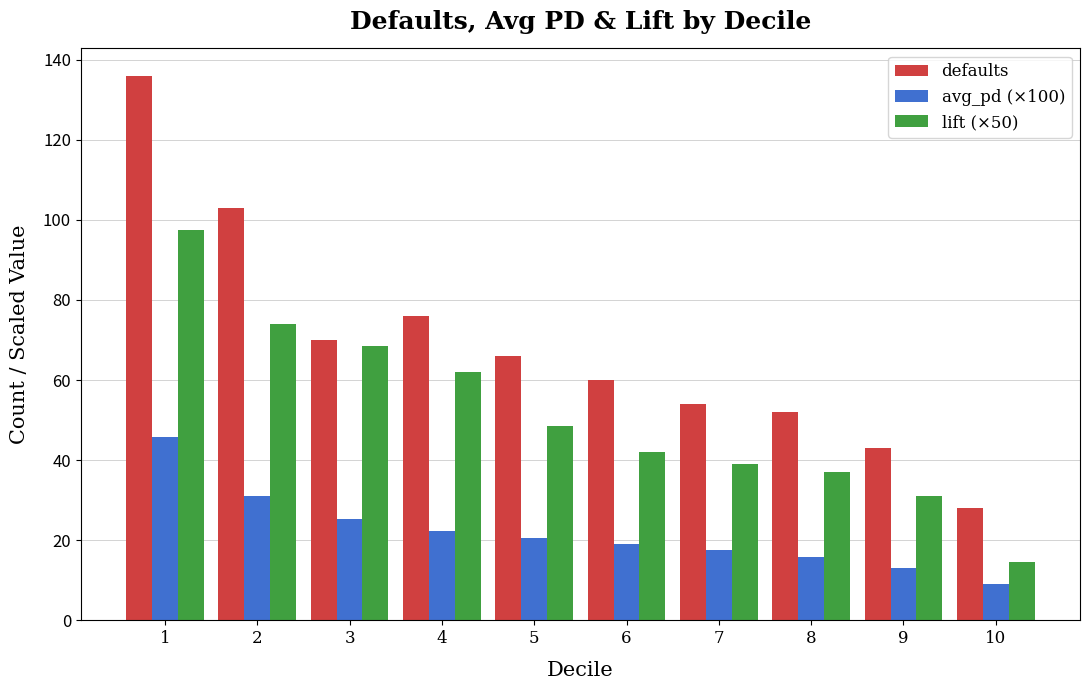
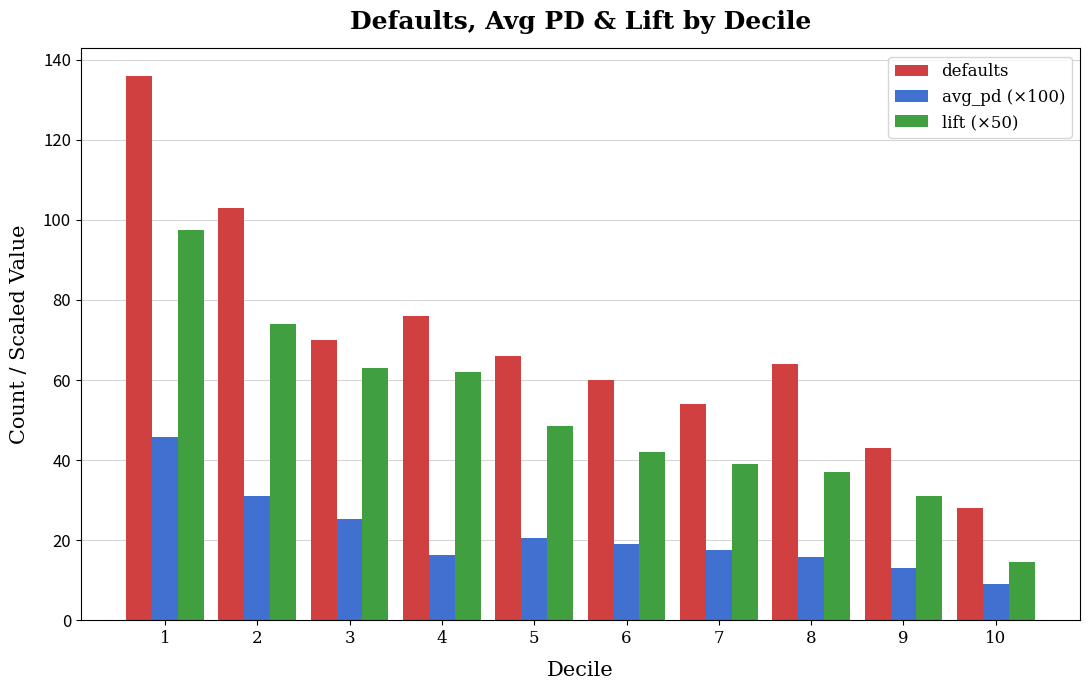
lift (×50), 3: 69 -> 63
avg_pd (×100), 4: 22 -> 16
defaults, 8: 52 -> 64
